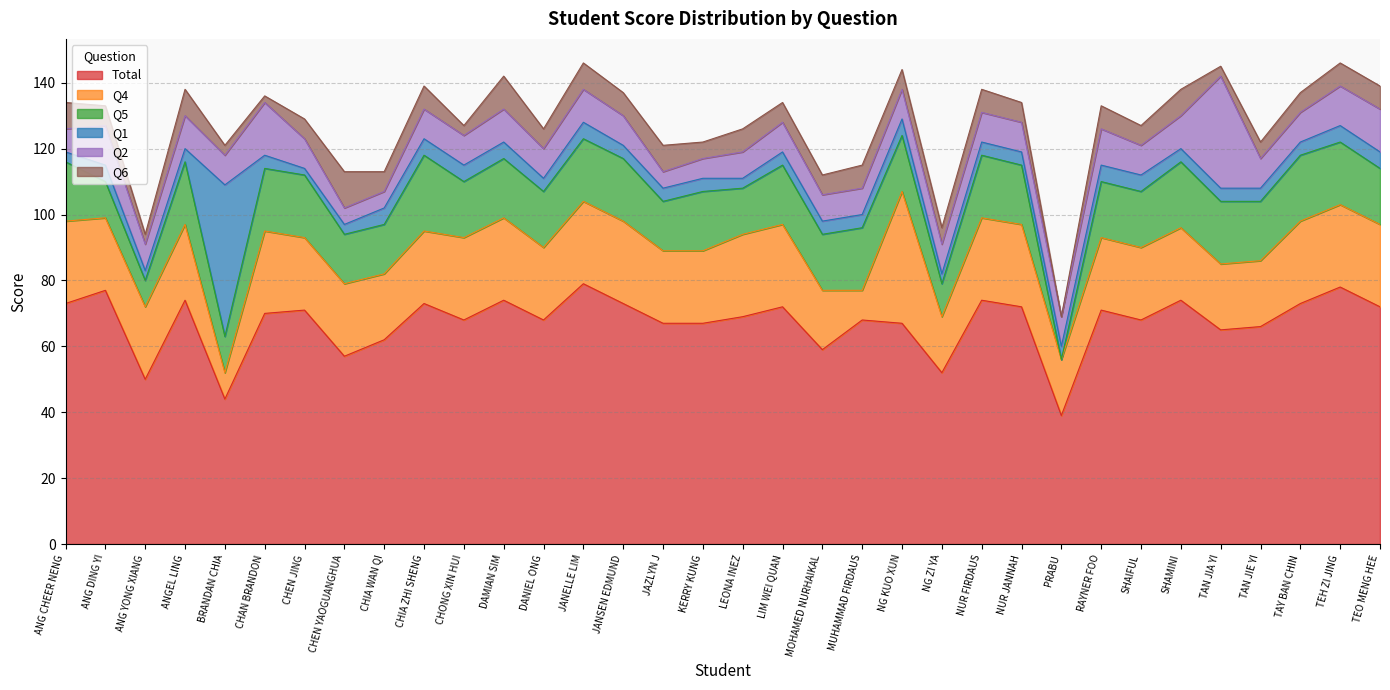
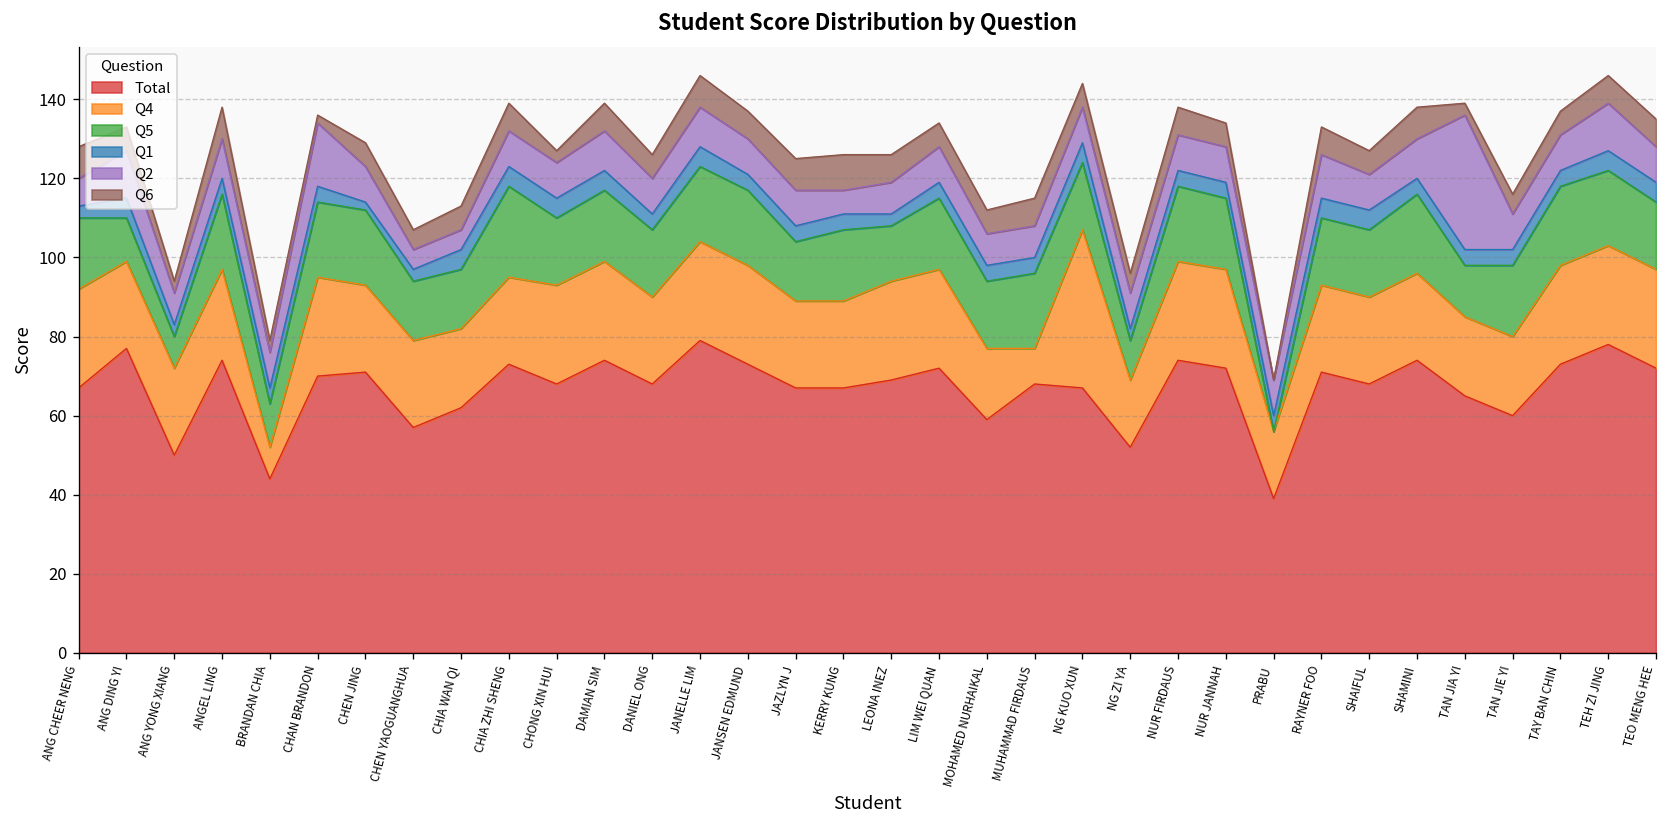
Total, ANG CHEER NENG: 73 -> 67
Q1, BRANDAN CHIA: 46 -> 4
Q6, CHEN YAOGUANGHUA: 11 -> 5
Q6, DAMIAN SIM: 10 -> 7
Q2, JAZLYN J: 5 -> 9
Q6, KERRY KUNG: 5 -> 9
Q5, TAN JIA YI: 19 -> 13
Total, TAN JIE YI: 66 -> 60
Q2, TEO MENG HEE: 13 -> 9
